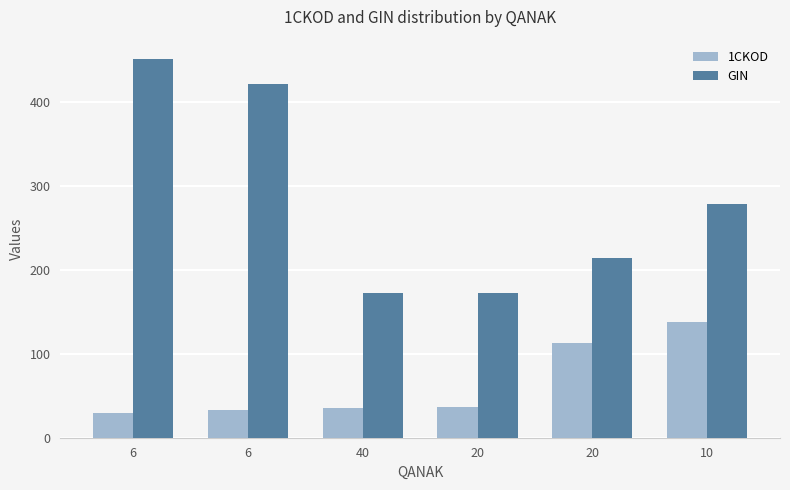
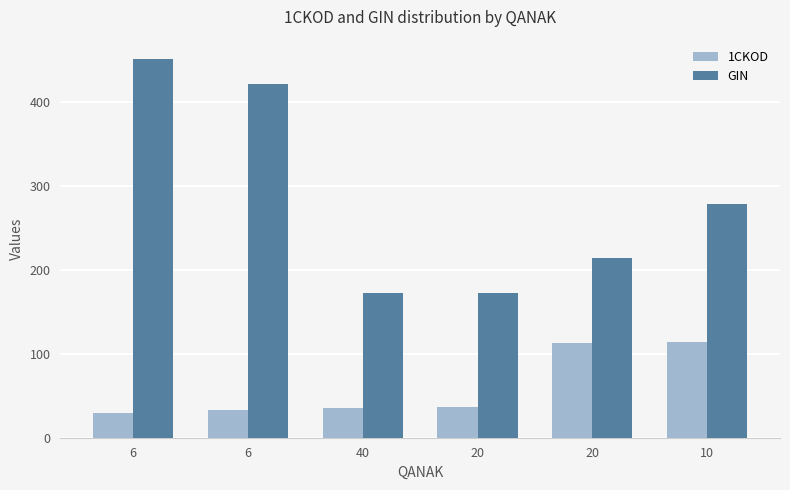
1CKOD, 10: 140 -> 110
